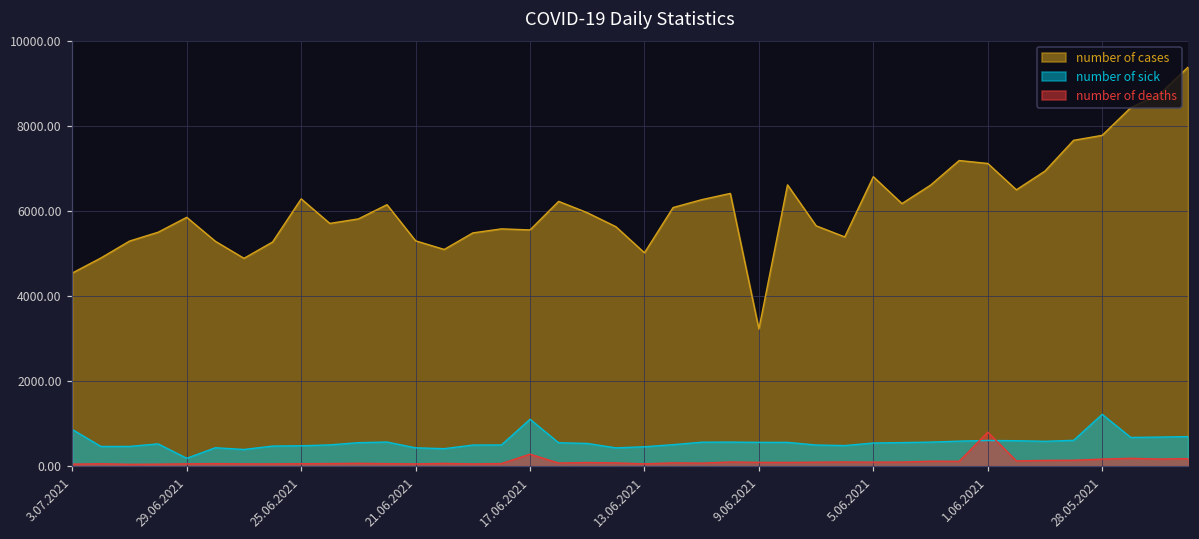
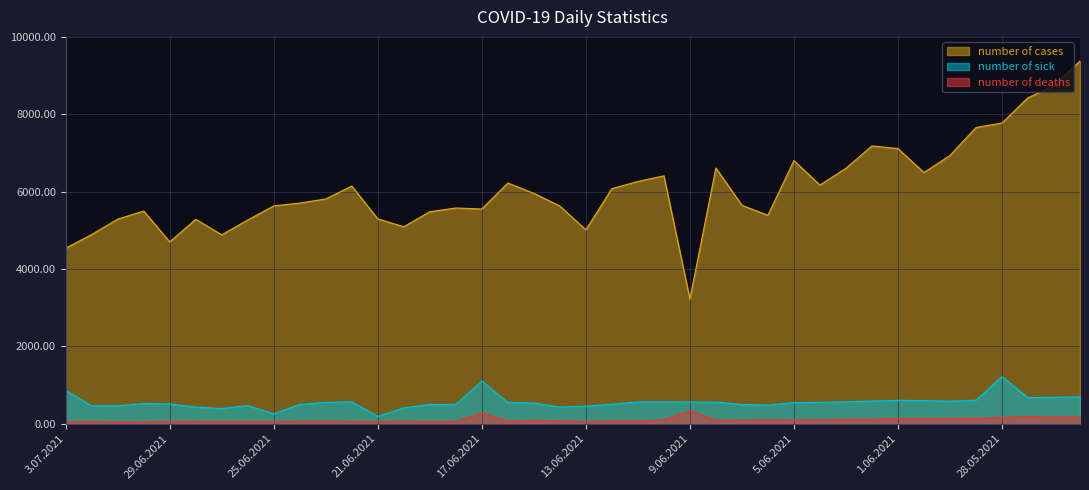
number of cases, 29.06.2021: 5800 -> 4700
number of sick, 29.06.2021: 200 -> 500
number of cases, 25.06.2021: 6300 -> 5600
number of sick, 25.06.2021: 500 -> 300
number of sick, 21.06.2021: 400 -> 200
number of deaths, 9.06.2021: 100 -> 300
number of deaths, 1.06.2021: 800 -> 100
